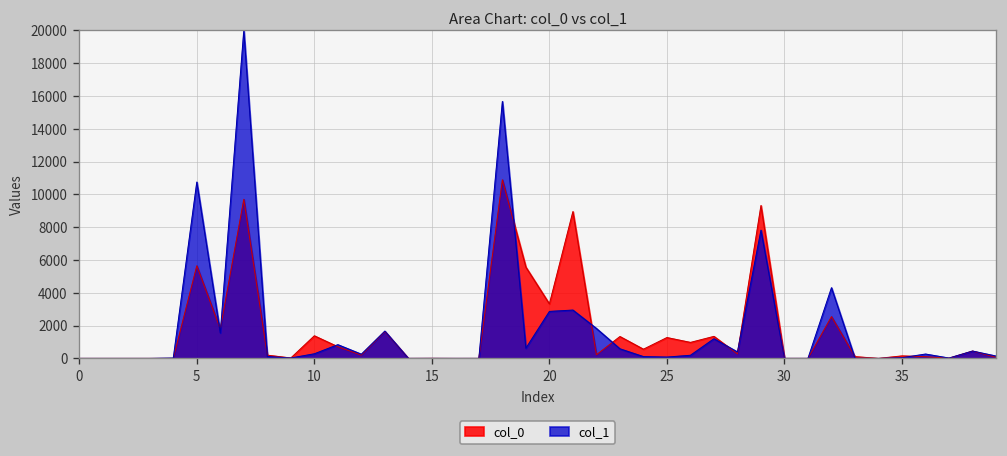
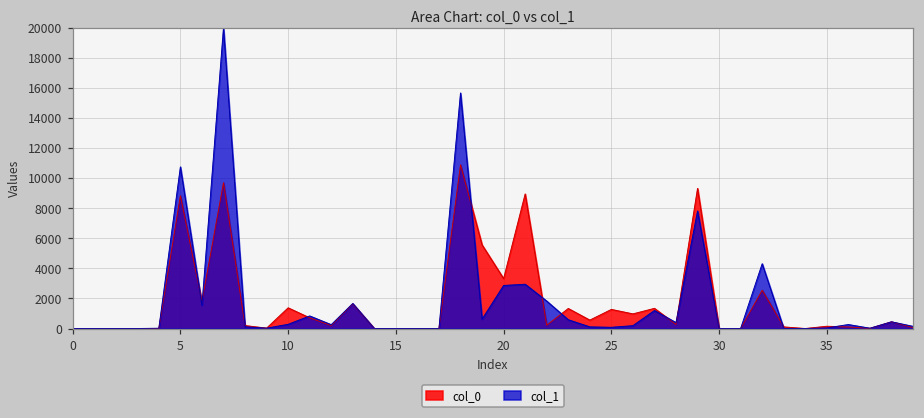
col_0, 5: 5600 -> 8800
